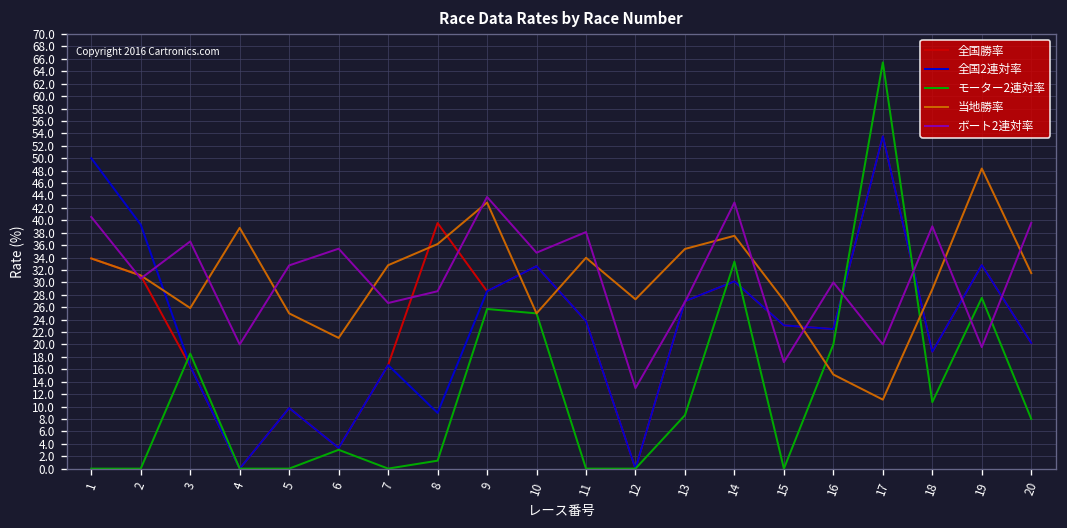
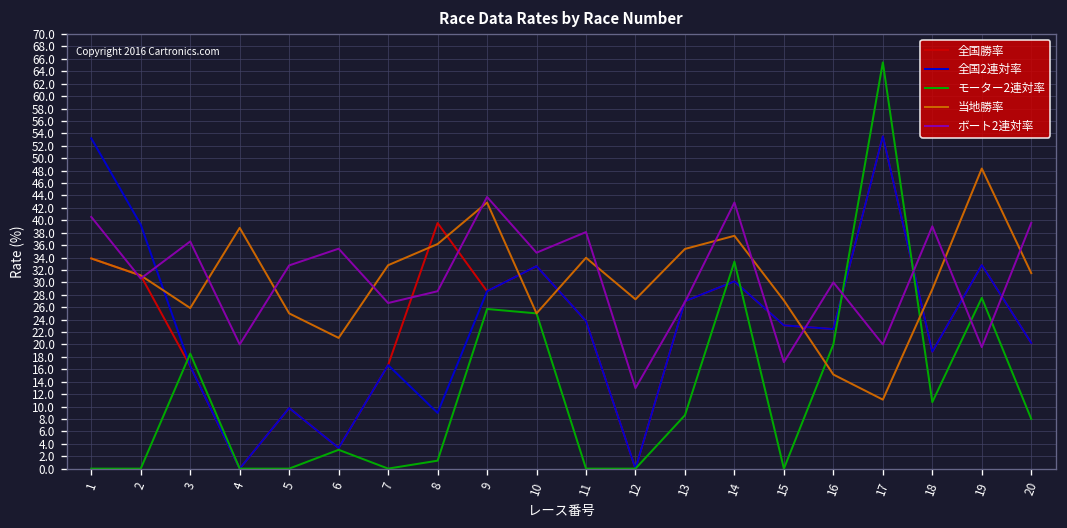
全国2連対率, 1: 50 -> 53
